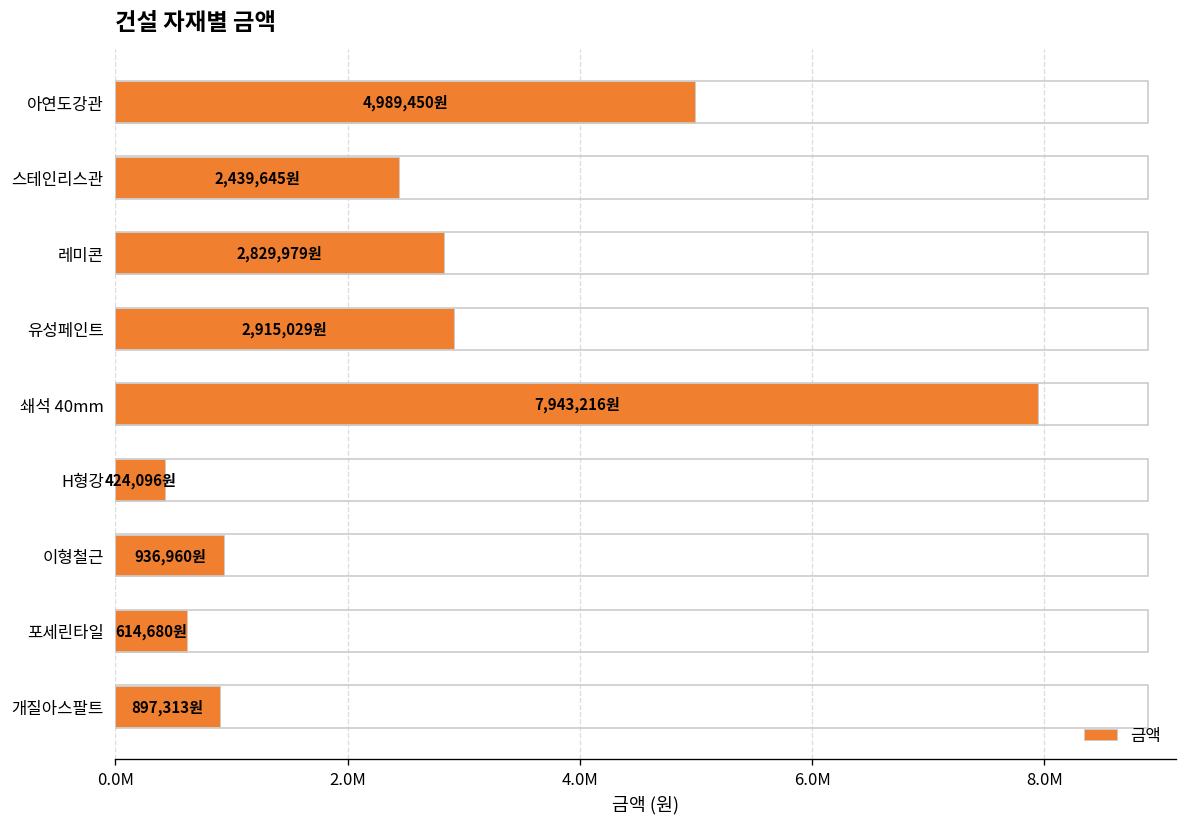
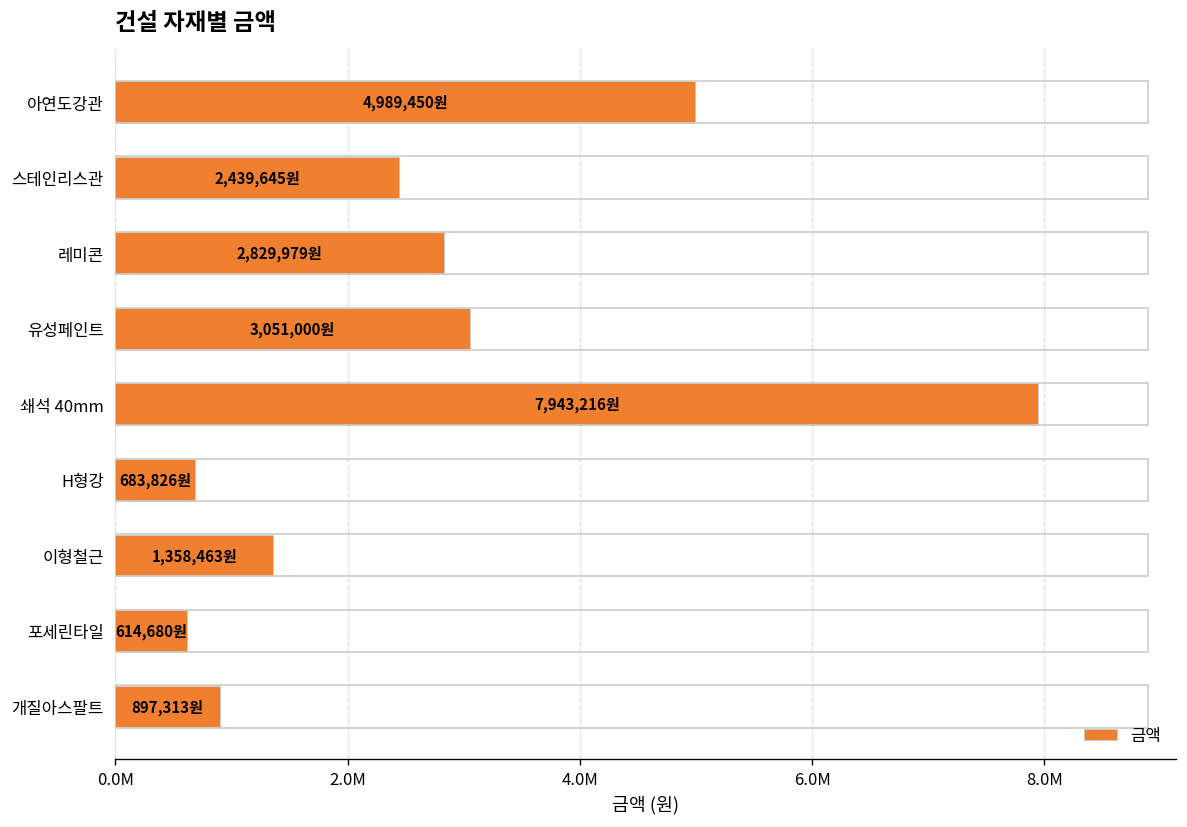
유성페인트: 2,915,029원 -> 3,051,000원
H형강: 424,096원 -> 683,826원
이형철근: 936,960원 -> 1,358,463원
